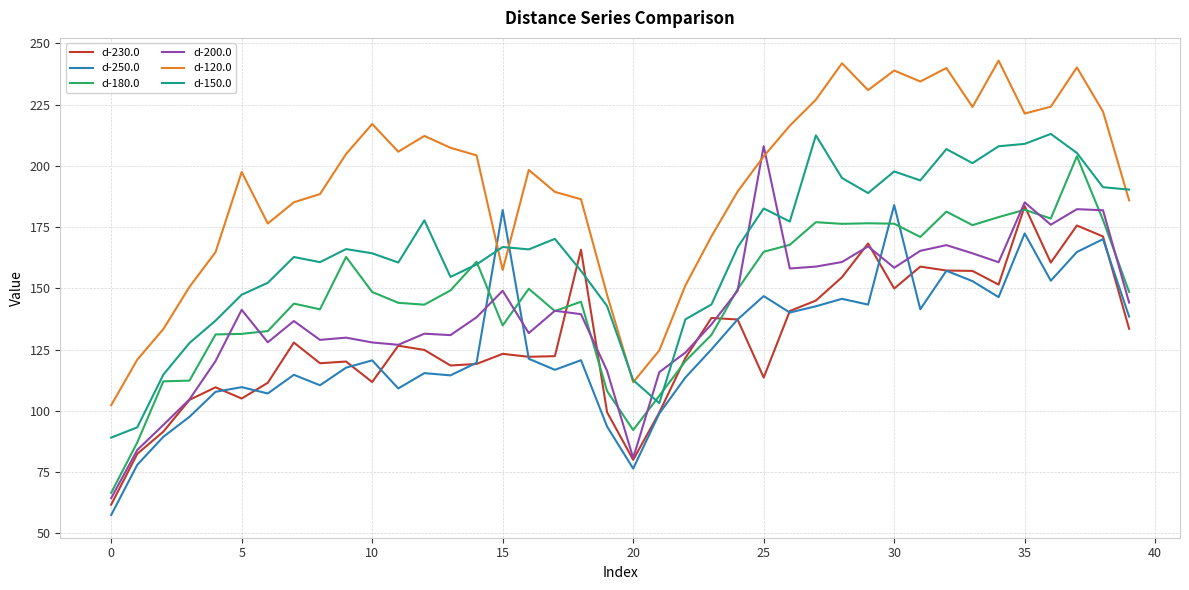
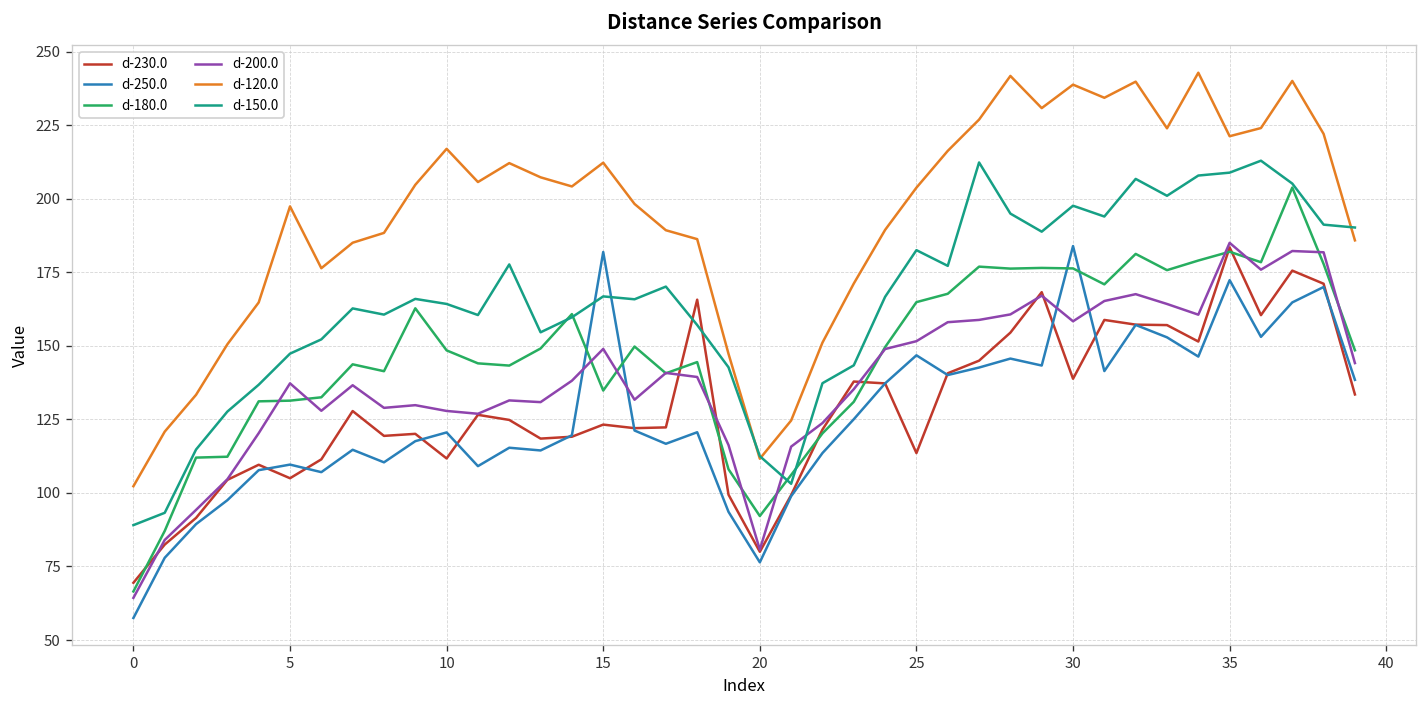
d-230.0, 0: 62 -> 69
d-200.0, 5: 141 -> 137
d-120.0, 15: 157 -> 212
d-200.0, 25: 208 -> 152
d-230.0, 30: 150 -> 139
